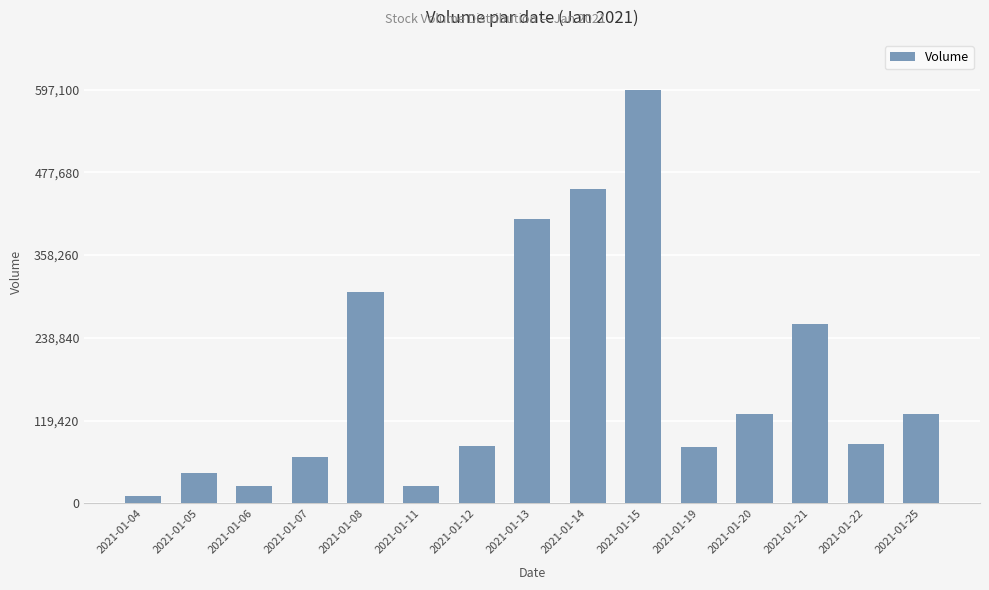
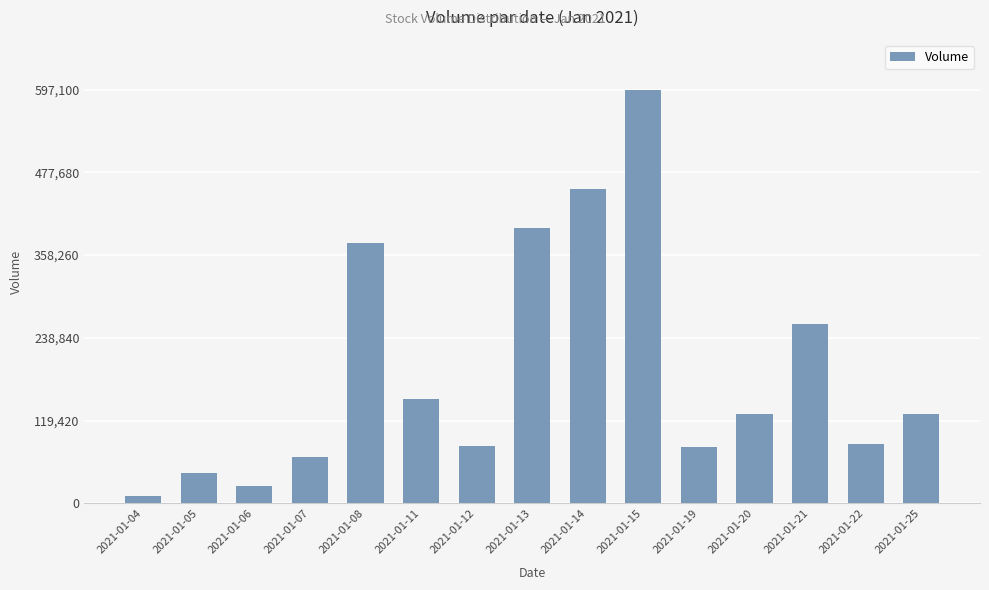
2021-01-08: 310,000 -> 380,000
2021-01-11: 30,000 -> 150,000
2021-01-13: 410,000 -> 400,000
